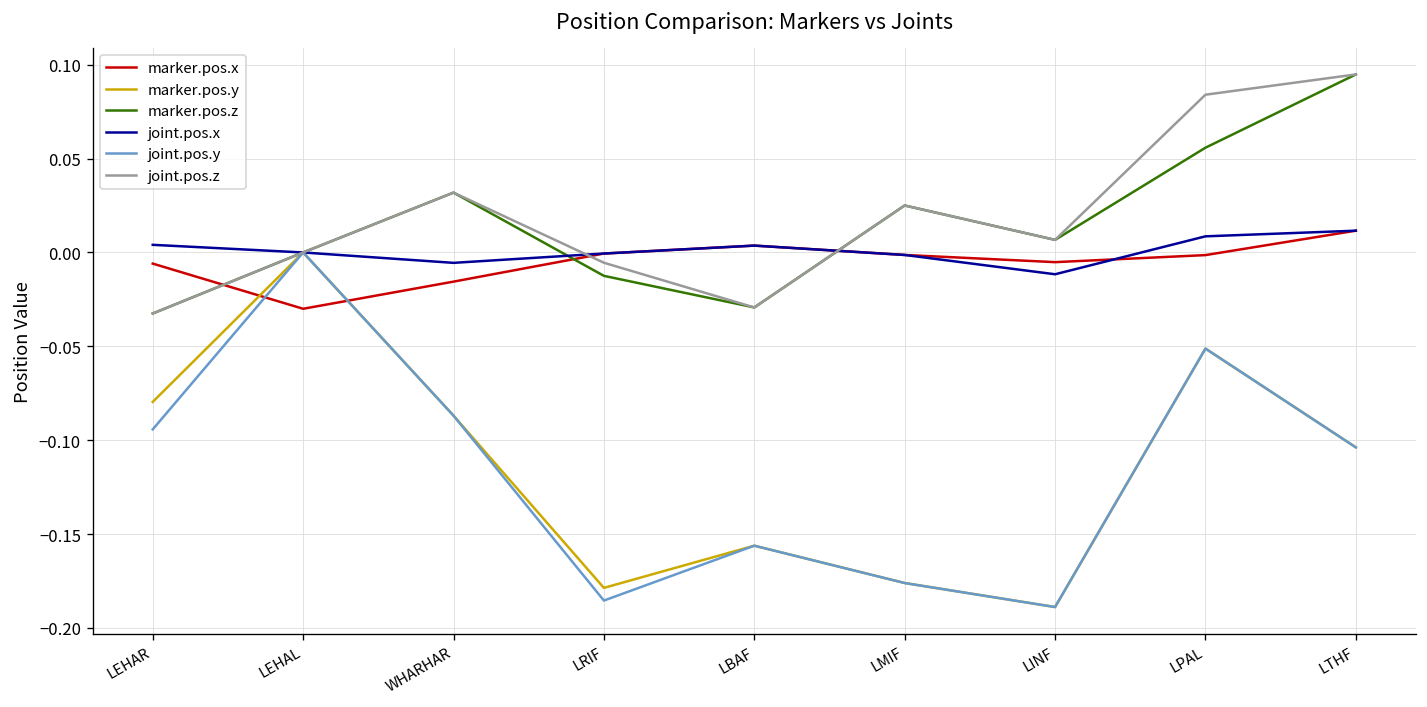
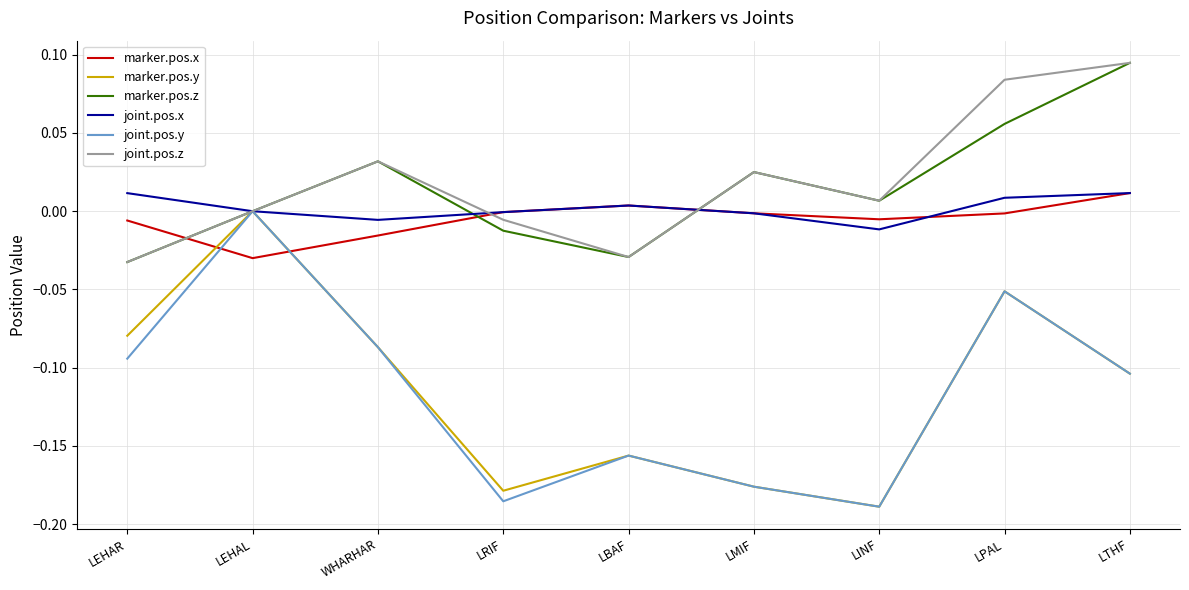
joint.pos.x, LEHAR: 0.004 -> 0.012
